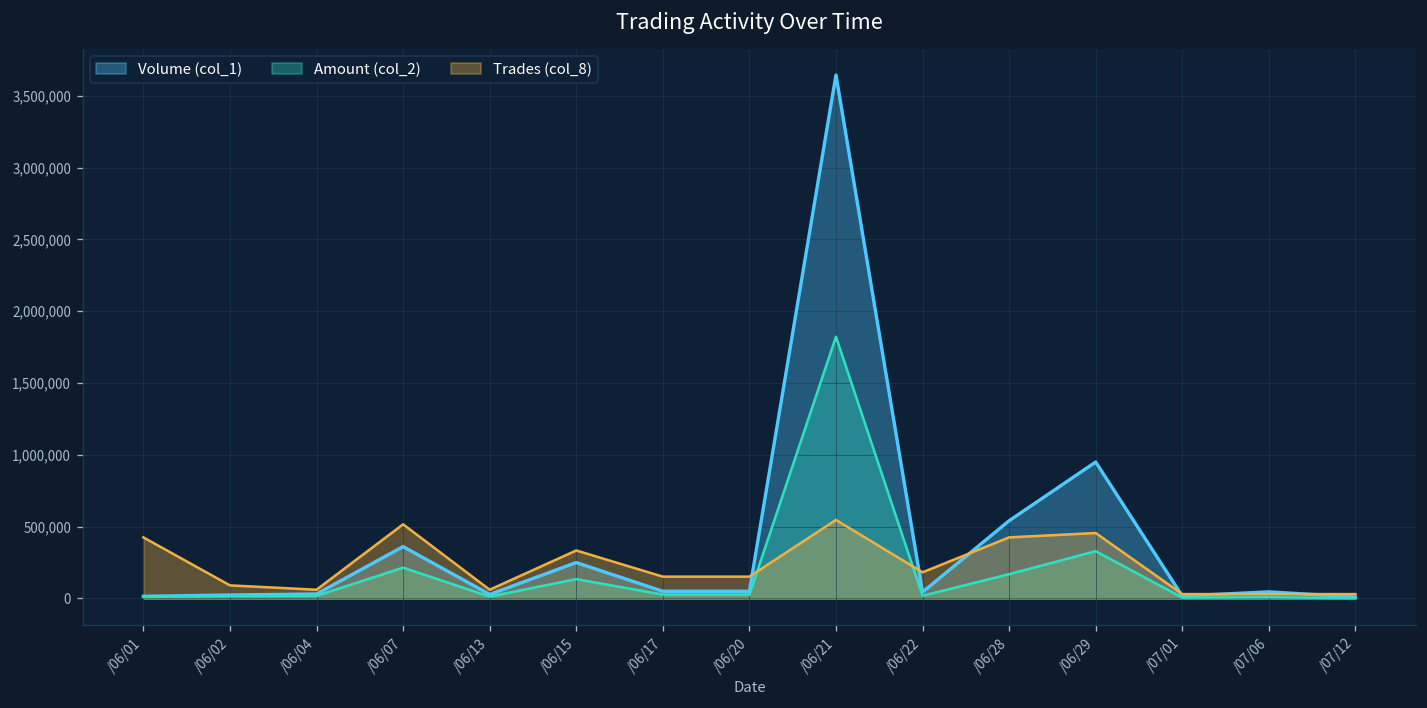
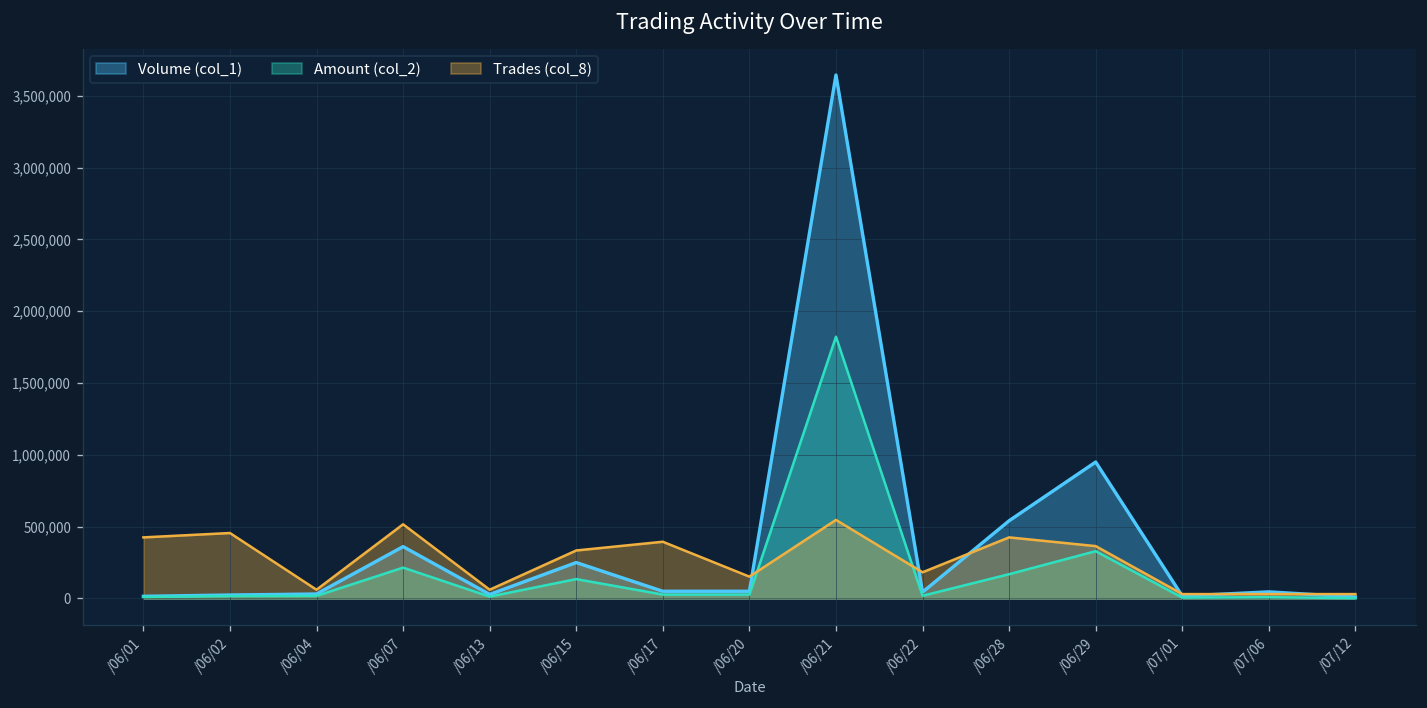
Trades (col_8), /06/02: 90,000 -> 460,000
Trades (col_8), /06/17: 150,000 -> 390,000
Trades (col_8), /06/29: 460,000 -> 360,000
